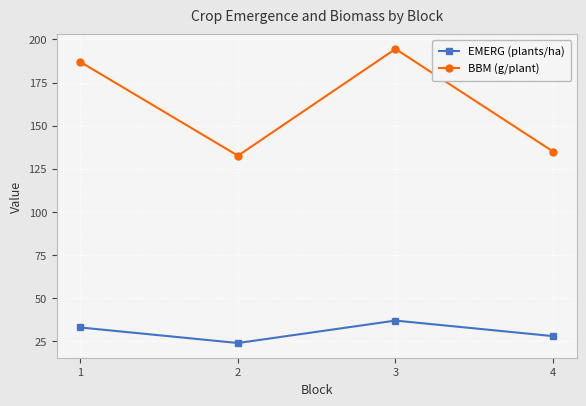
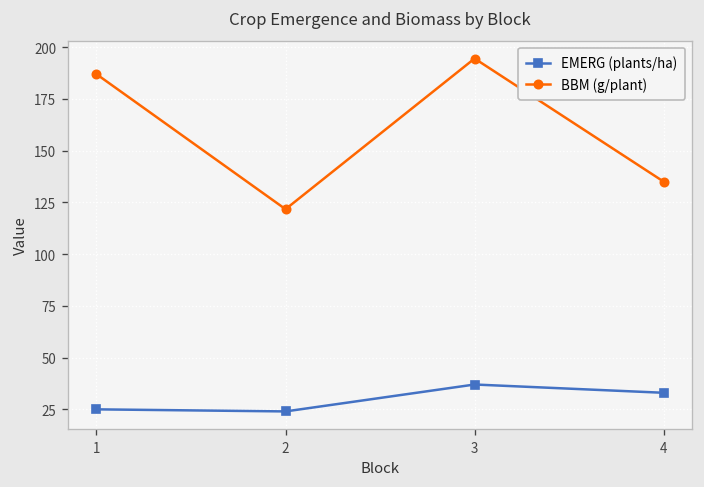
EMERG (plants/ha), 1: 33 -> 25
BBM (g/plant), 2: 133 -> 122
EMERG (plants/ha), 4: 28 -> 33
